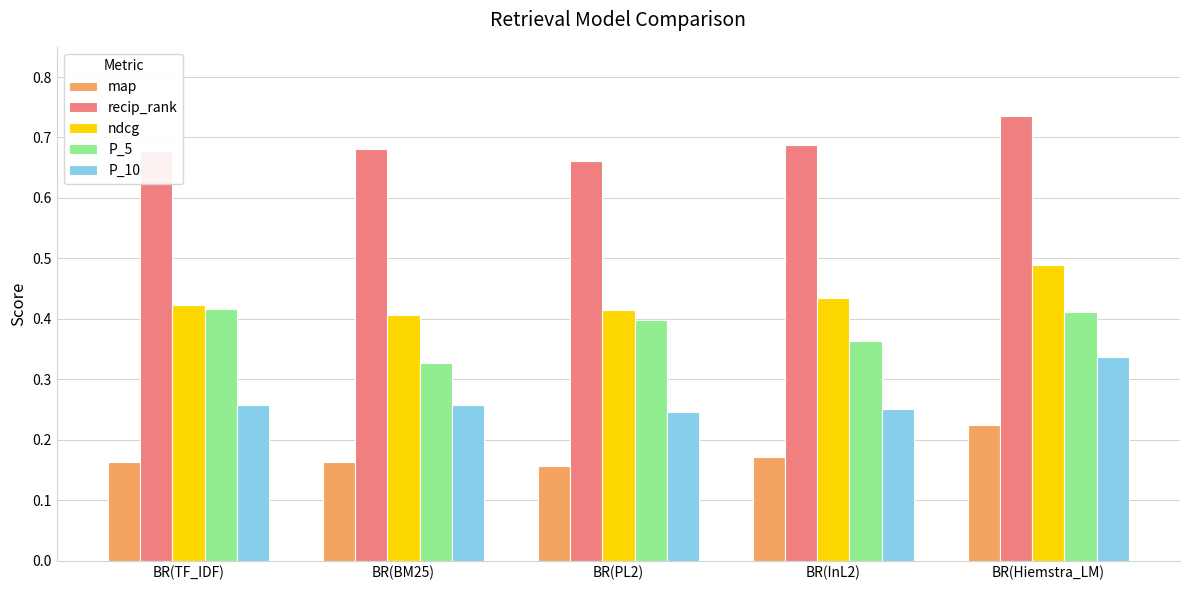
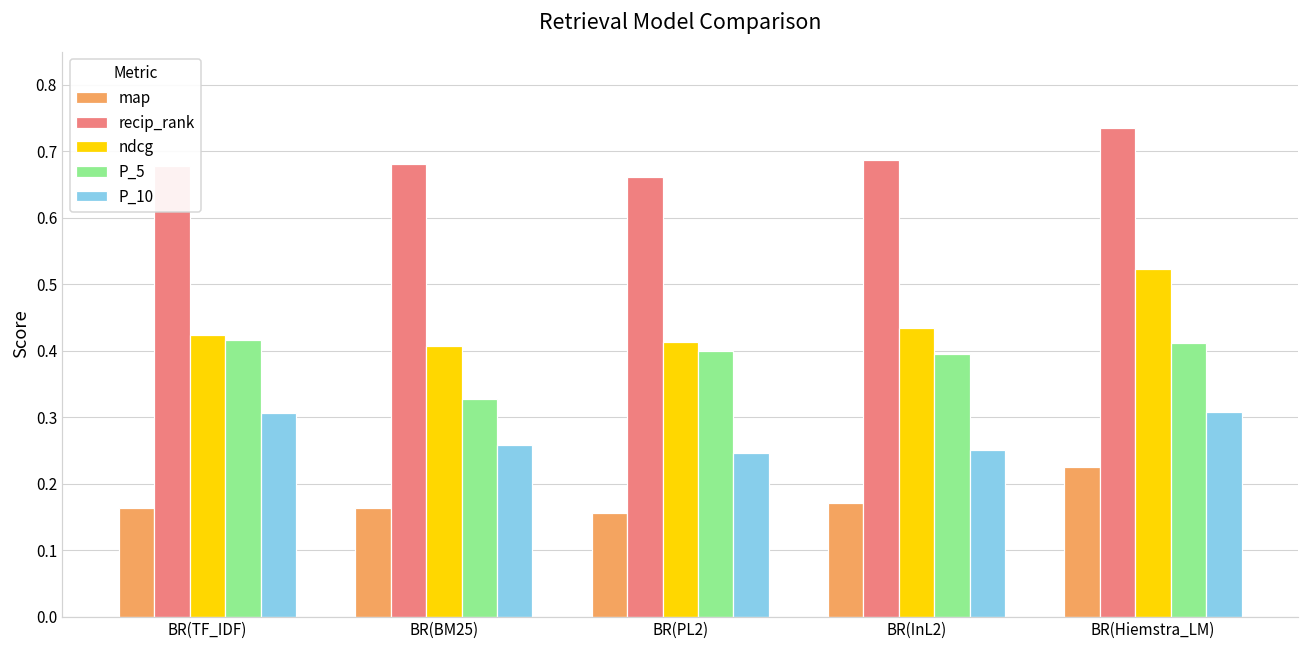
P_10, BR(TF_IDF): 0.26 -> 0.31
P_5, BR(InL2): 0.36 -> 0.40
ndcg, BR(Hiemstra_LM): 0.49 -> 0.52
P_10, BR(Hiemstra_LM): 0.34 -> 0.31
